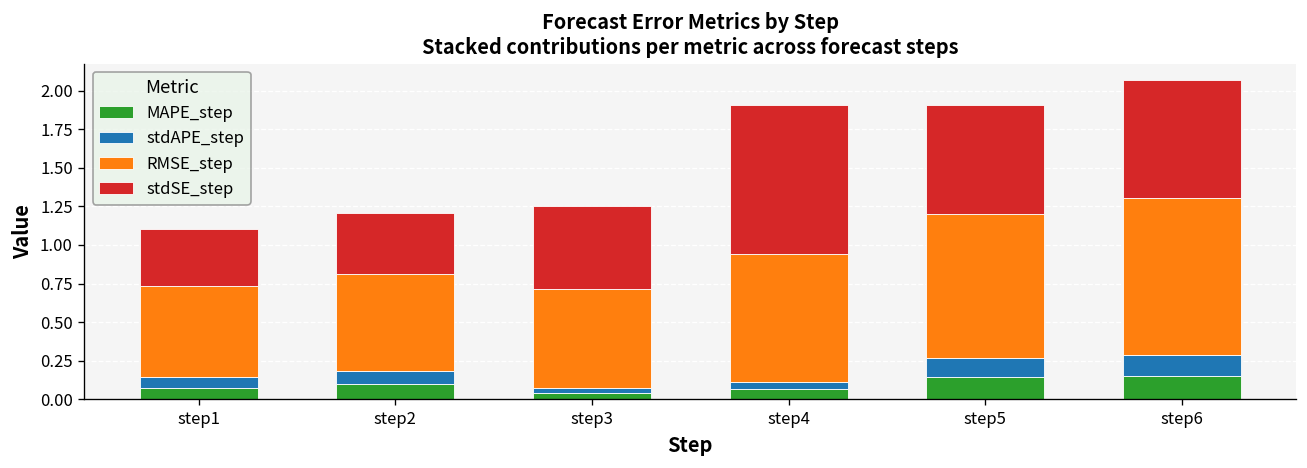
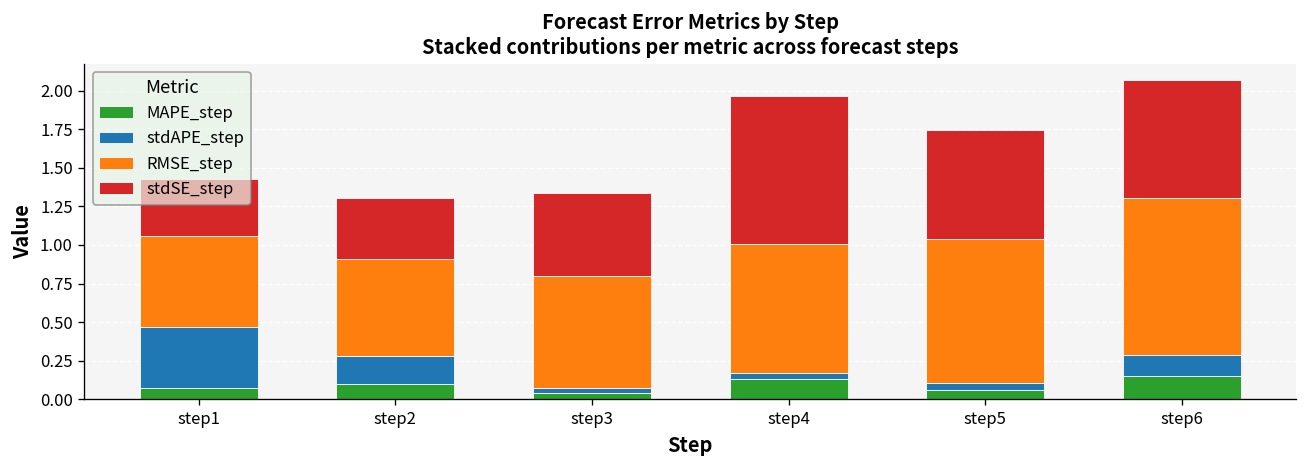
stdAPE_step, step1: 0.07 -> 0.39
stdAPE_step, step2: 0.09 -> 0.18
RMSE_step, step3: 0.64 -> 0.73
MAPE_step, step4: 0.07 -> 0.13
MAPE_step, step5: 0.14 -> 0.06
stdAPE_step, step5: 0.13 -> 0.05
